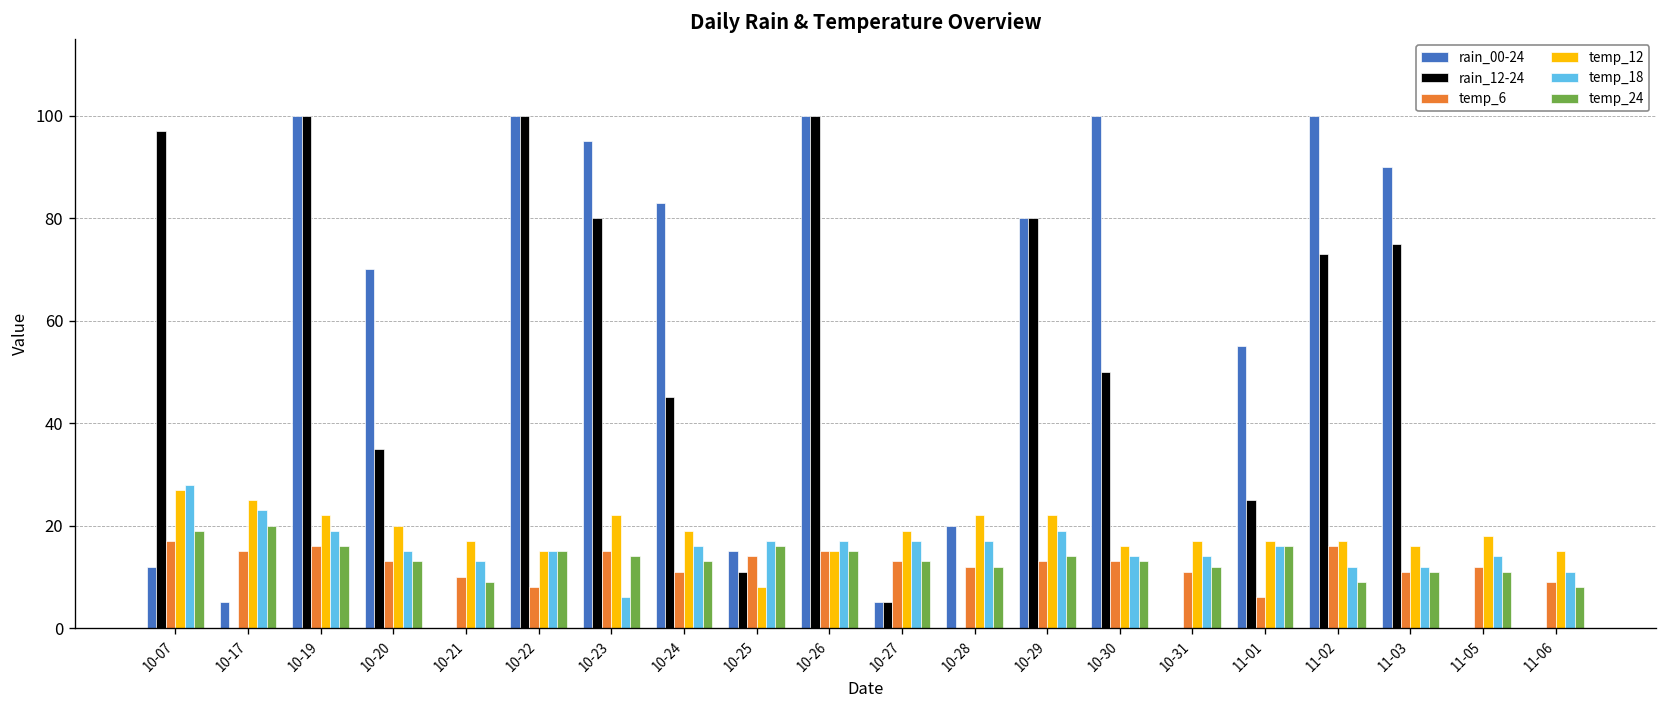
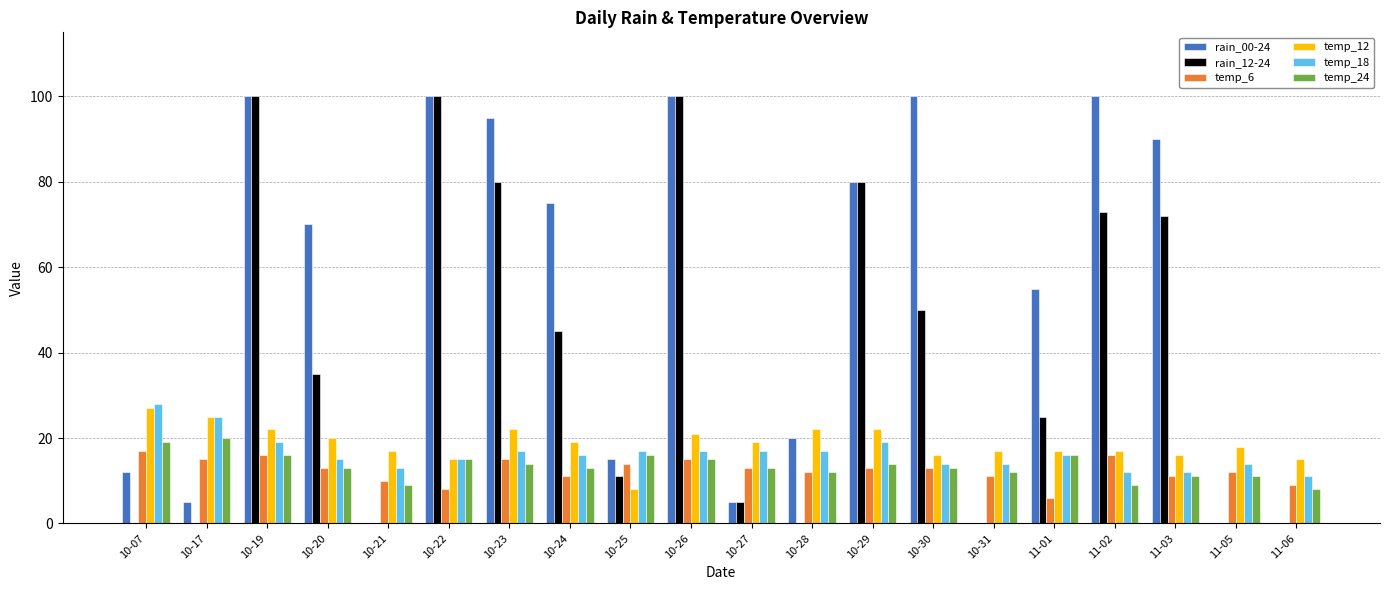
rain_12-24, 10-07: 97 -> 0
temp_18, 10-17: 23 -> 25
temp_18, 10-23: 6 -> 17
rain_00-24, 10-24: 83 -> 75
temp_12, 10-26: 15 -> 21
rain_12-24, 11-03: 75 -> 72
